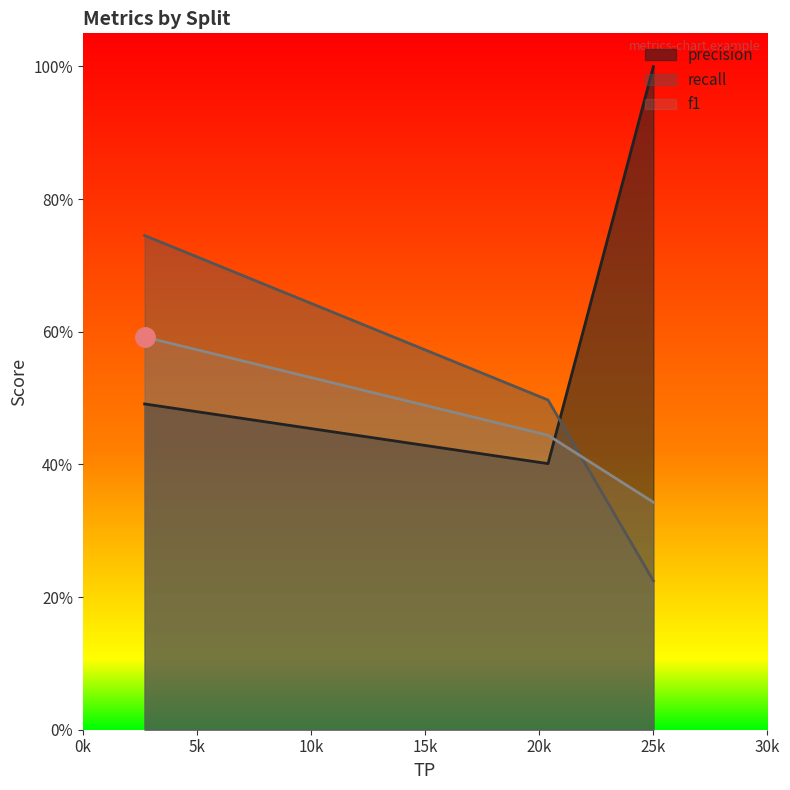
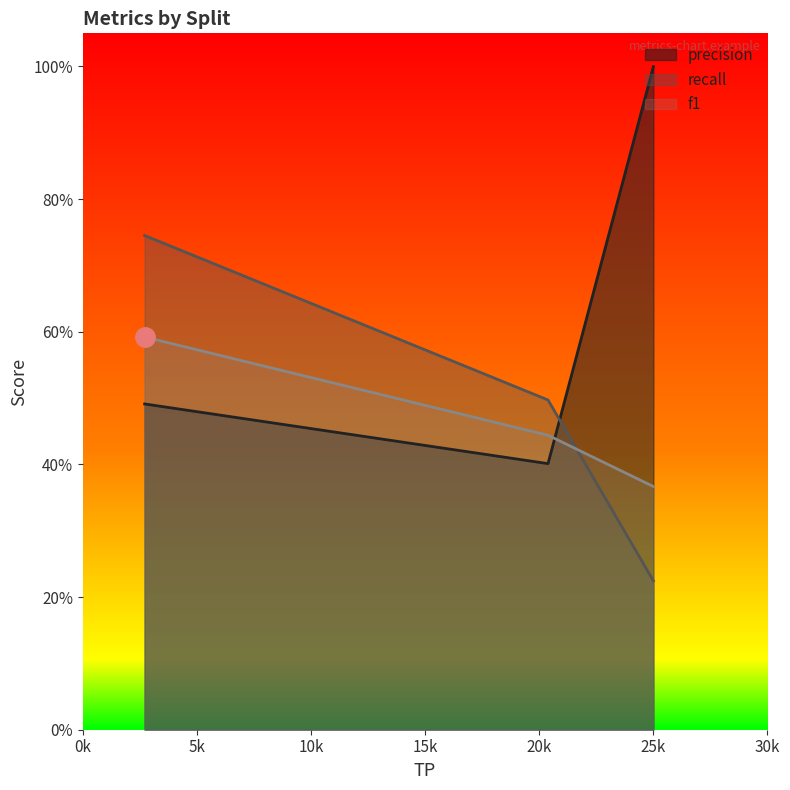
f1, 25k: 34% -> 37%
